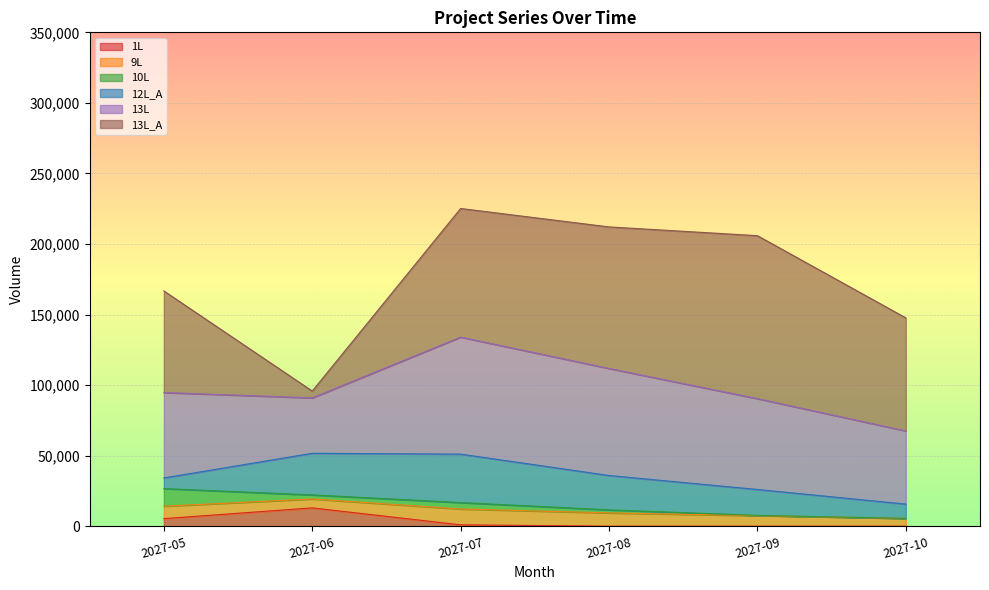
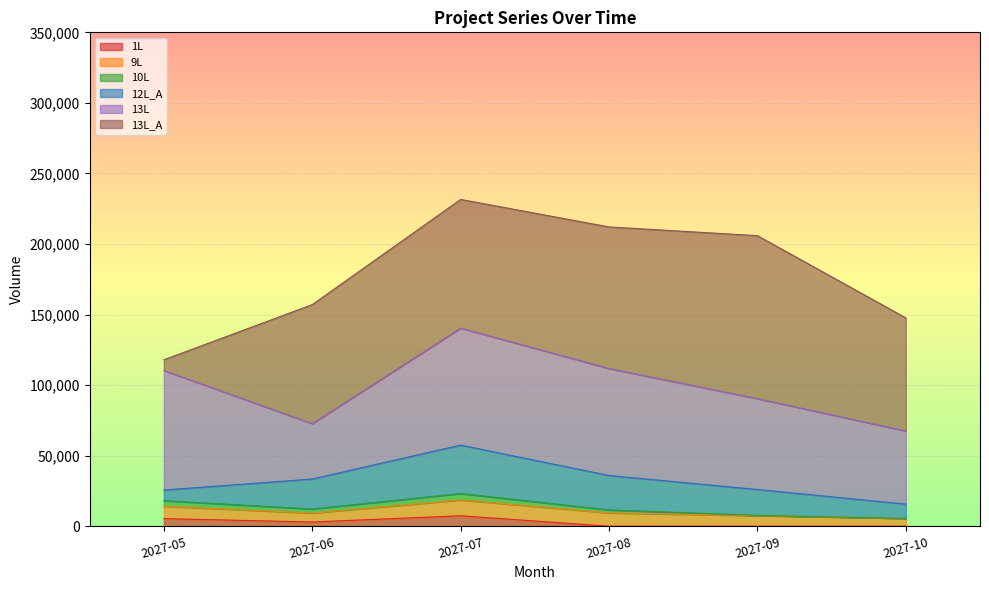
10L, 2027-05: 12,000 -> 4,000
13L, 2027-05: 61,000 -> 85,000
13L_A, 2027-05: 72,000 -> 8,000
1L, 2027-06: 13,000 -> 3,000
12L_A, 2027-06: 29,000 -> 21,000
13L_A, 2027-06: 5,000 -> 84,000
1L, 2027-07: 1,000 -> 7,000
